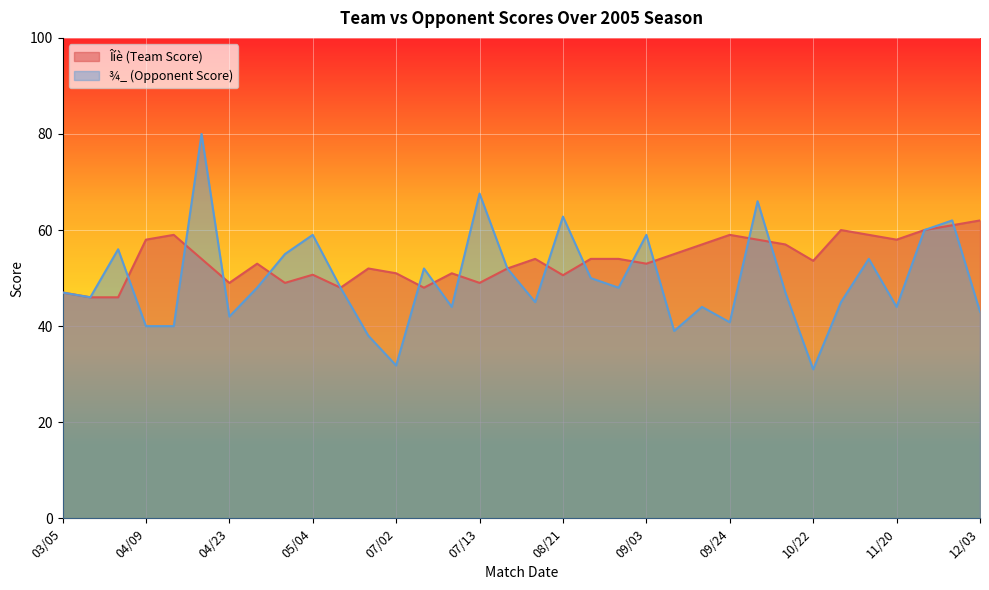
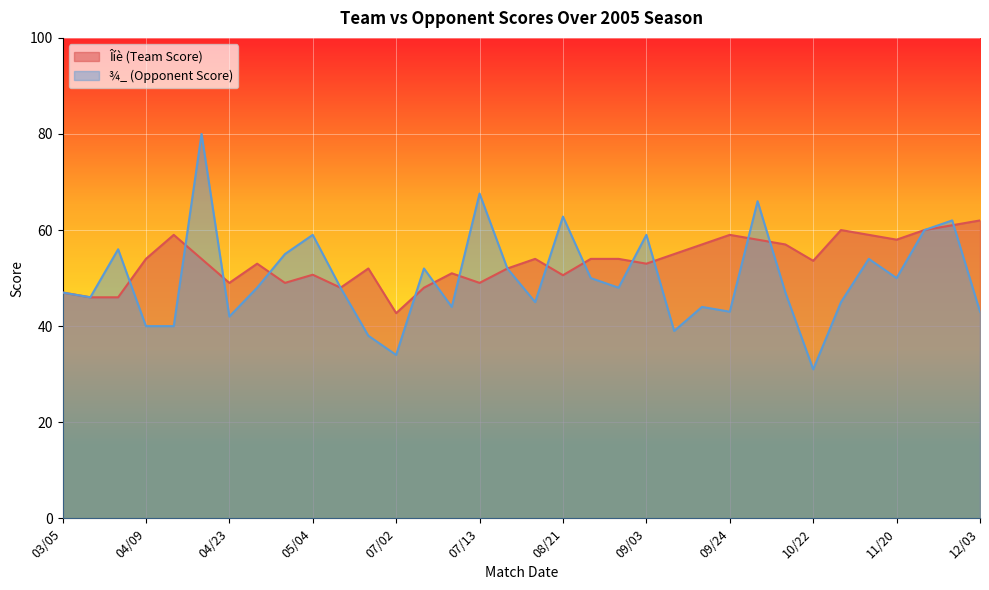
Îíè (Team Score), 04/09: 58 -> 54
Îíè (Team Score), 07/02: 51 -> 43
¾_ (Opponent Score), 07/02: 32 -> 34
¾_ (Opponent Score), 09/24: 41 -> 43
¾_ (Opponent Score), 11/20: 44 -> 50
